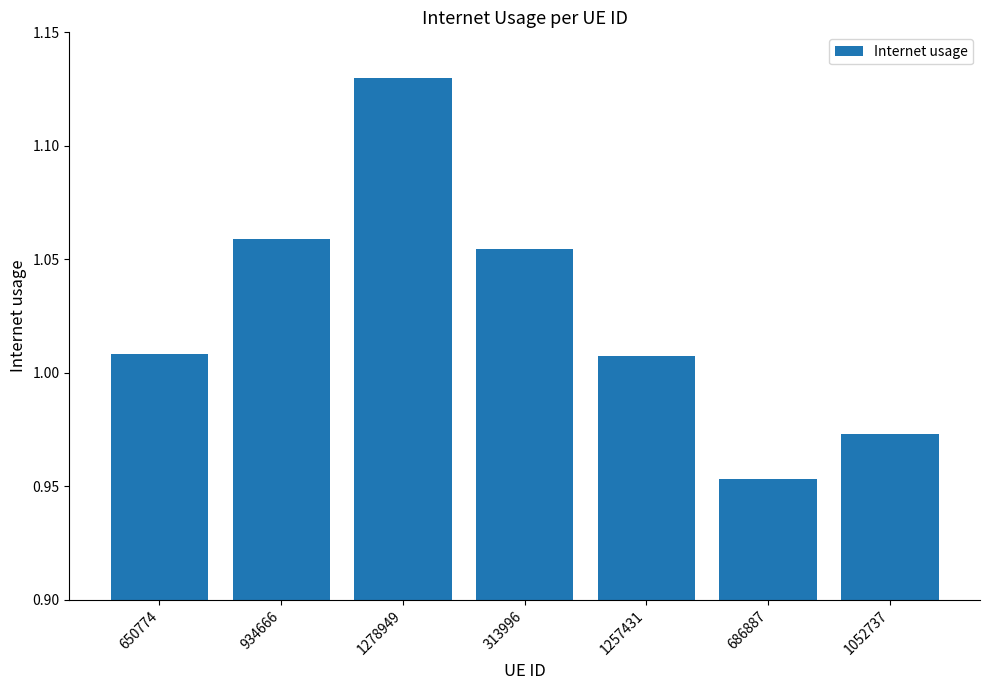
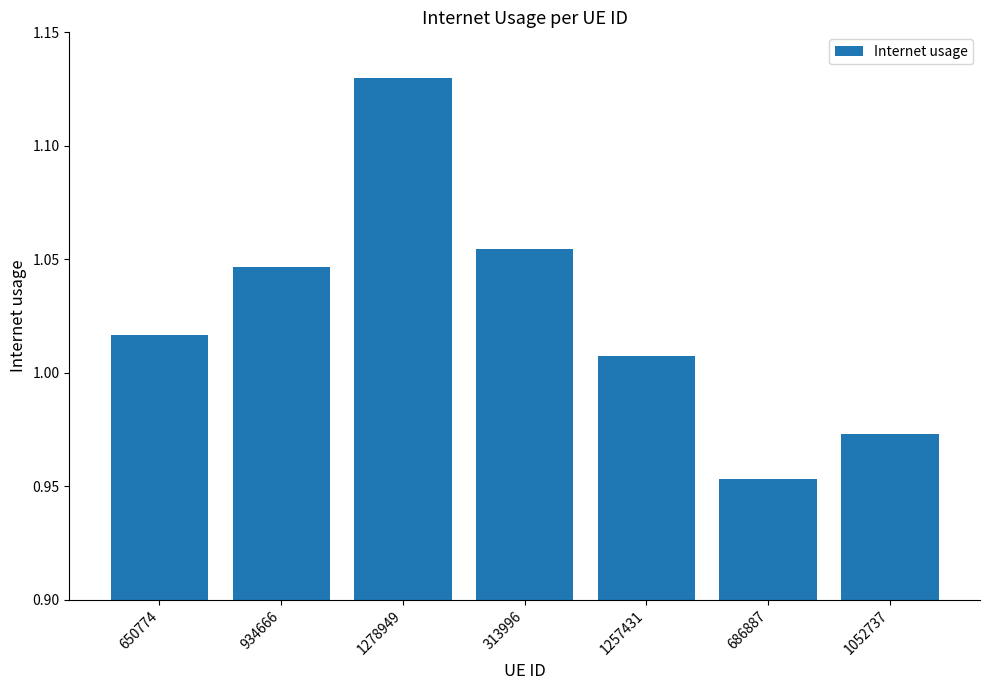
650774: 1.008 -> 1.017
934666: 1.059 -> 1.047
